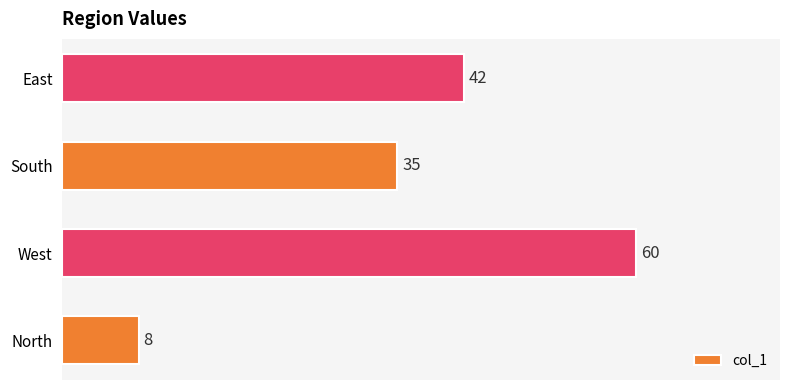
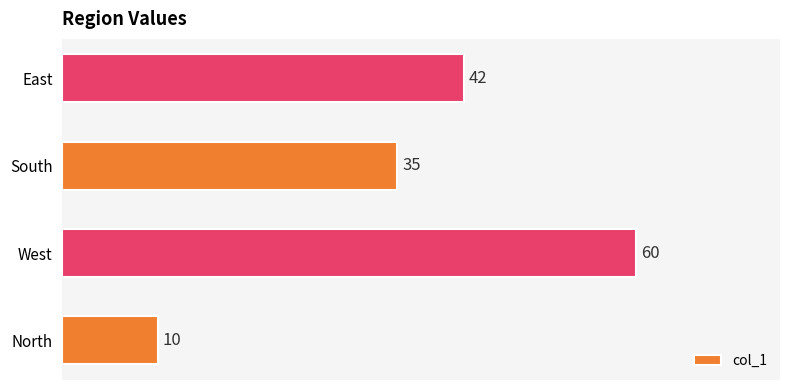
North: 8 -> 10
